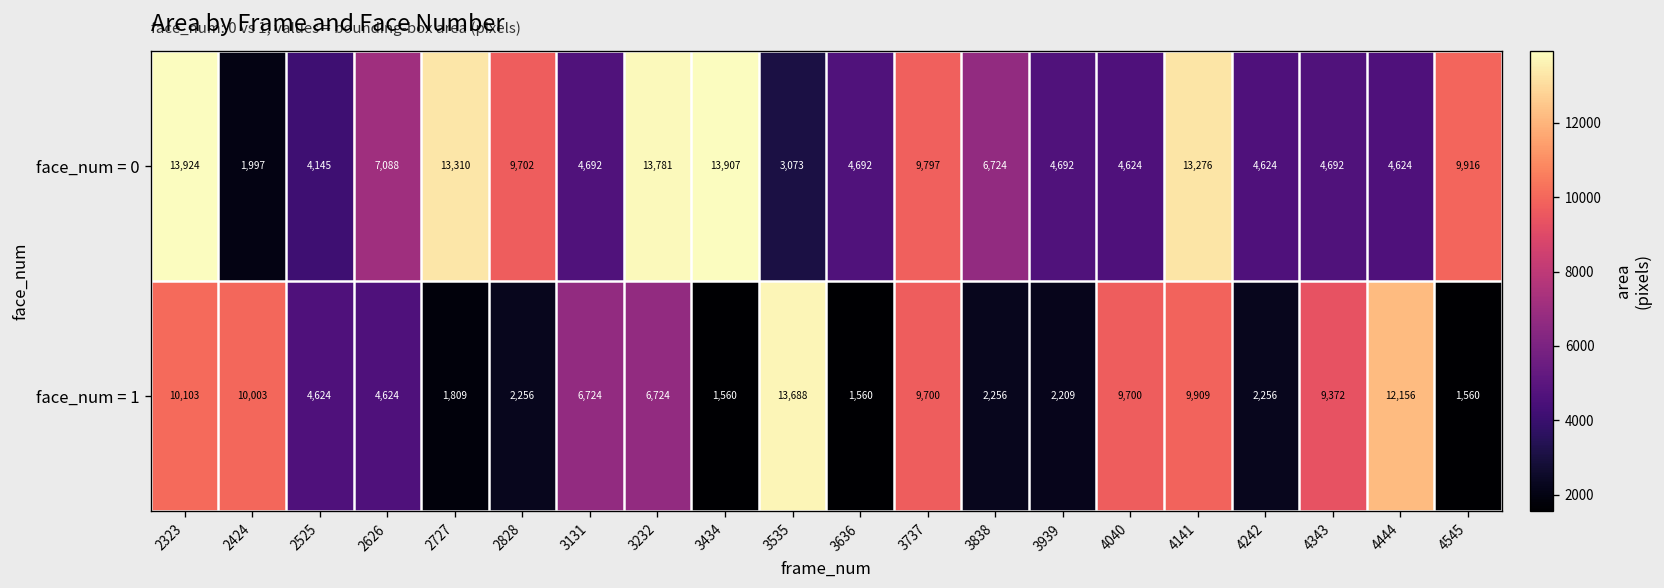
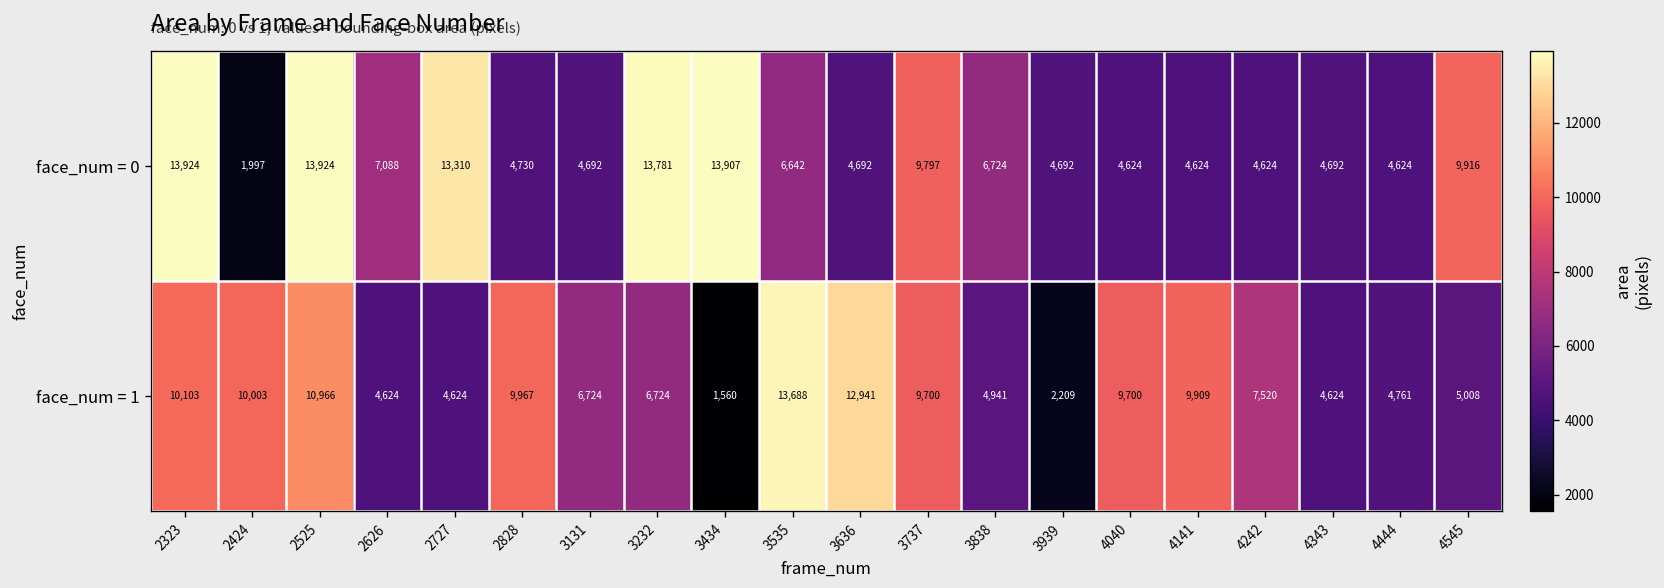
face_num = 0, 2525: 4,145 -> 13,924
face_num = 0, 2828: 9,702 -> 4,730
face_num = 0, 3535: 3,073 -> 6,642
face_num = 0, 4141: 13,276 -> 4,624
face_num = 1, 2525: 4,624 -> 10,966
face_num = 1, 2727: 1,809 -> 4,624
face_num = 1, 2828: 2,256 -> 9,967
face_num = 1, 3636: 1,560 -> 12,941
face_num = 1, 3838: 2,256 -> 4,941
face_num = 1, 4242: 2,256 -> 7,520
face_num = 1, 4343: 9,372 -> 4,624
face_num = 1, 4444: 12,156 -> 4,761
face_num = 1, 4545: 1,560 -> 5,008
